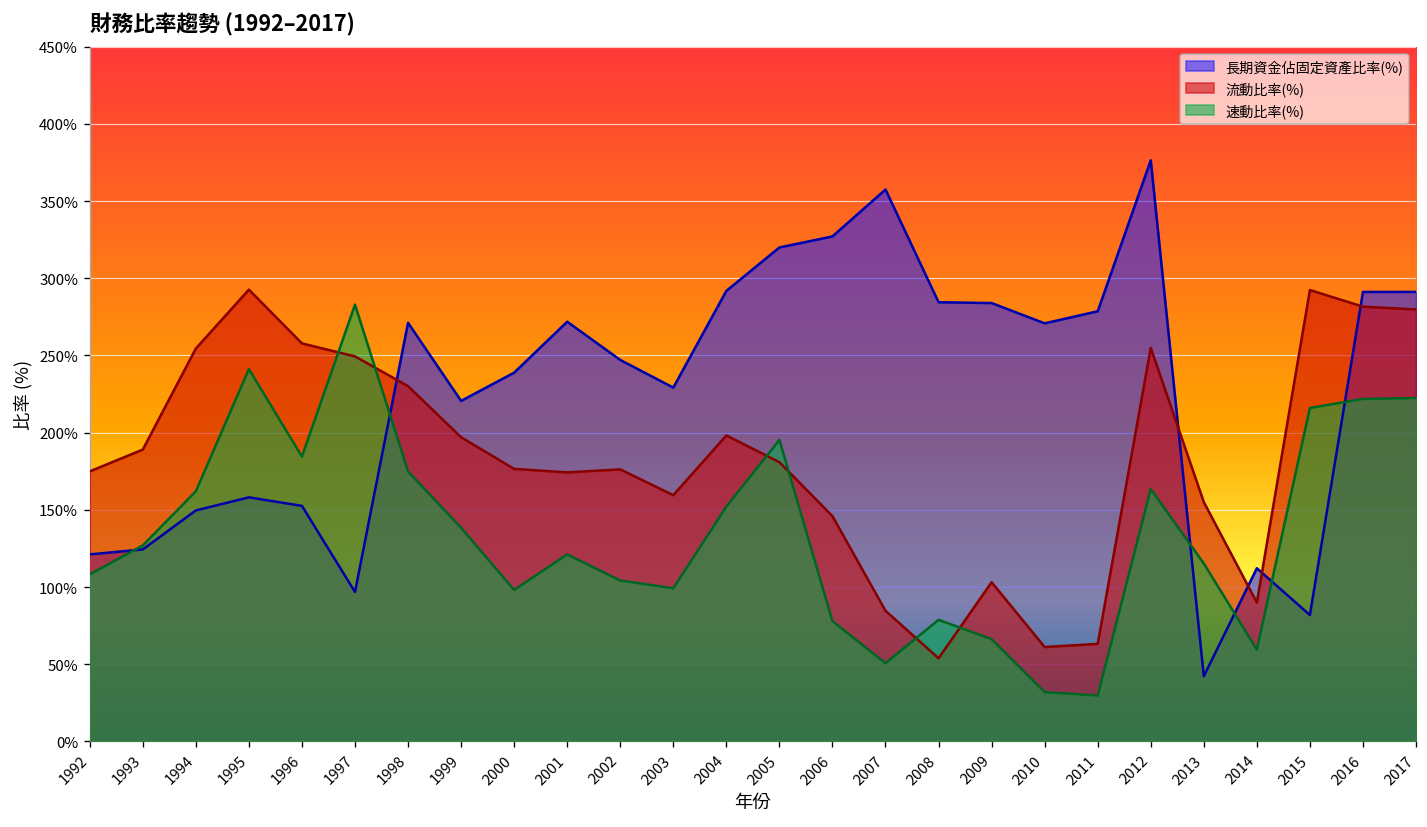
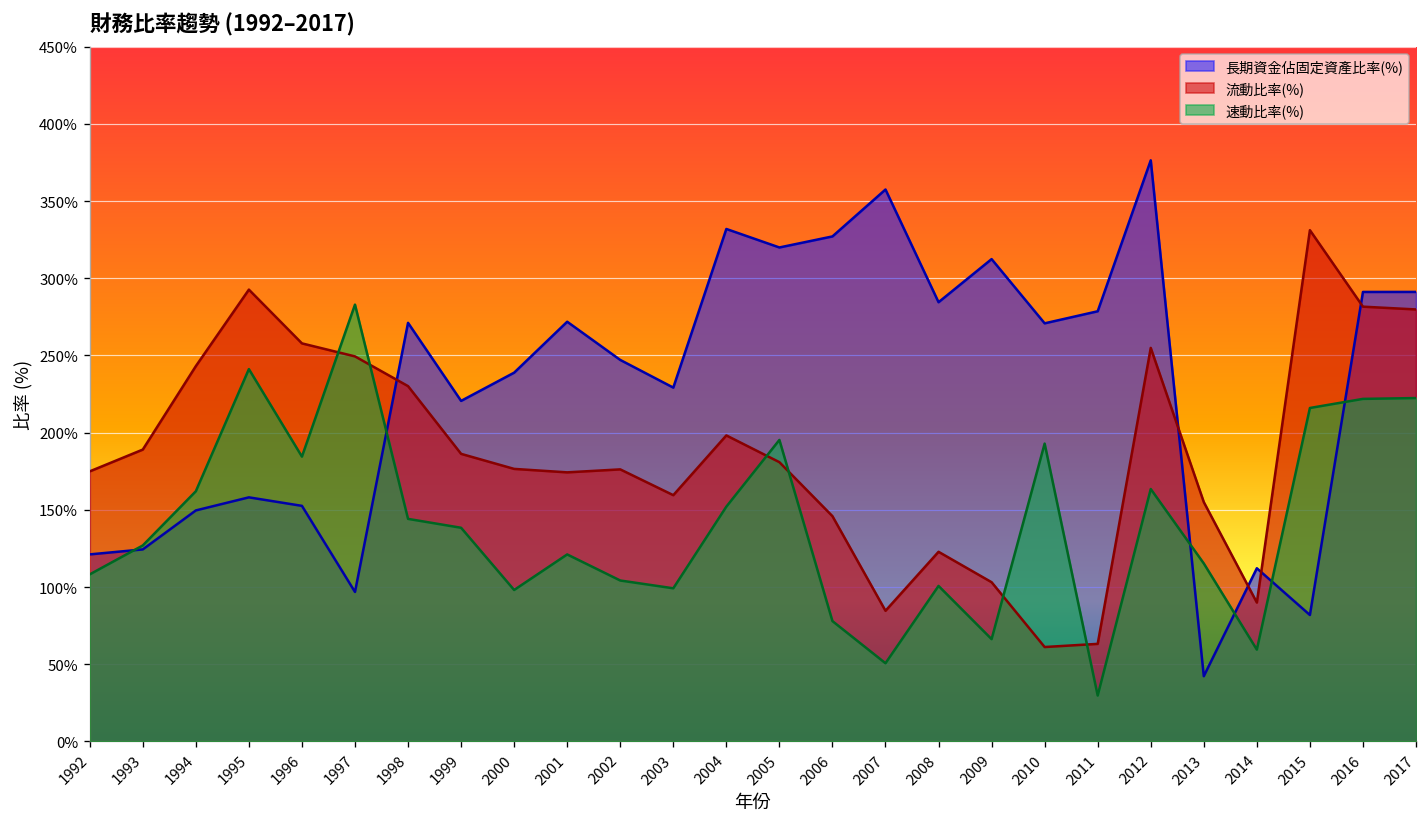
流動比率(%), 1994: 255% -> 243%
速動比率(%), 1998: 175% -> 144%
流動比率(%), 1999: 197% -> 186%
長期資金佔固定資產比率(%), 2004: 292% -> 332%
流動比率(%), 2008: 54% -> 123%
速動比率(%), 2008: 79% -> 101%
長期資金佔固定資產比率(%), 2009: 284% -> 312%
速動比率(%), 2010: 32% -> 193%
流動比率(%), 2015: 292% -> 331%
